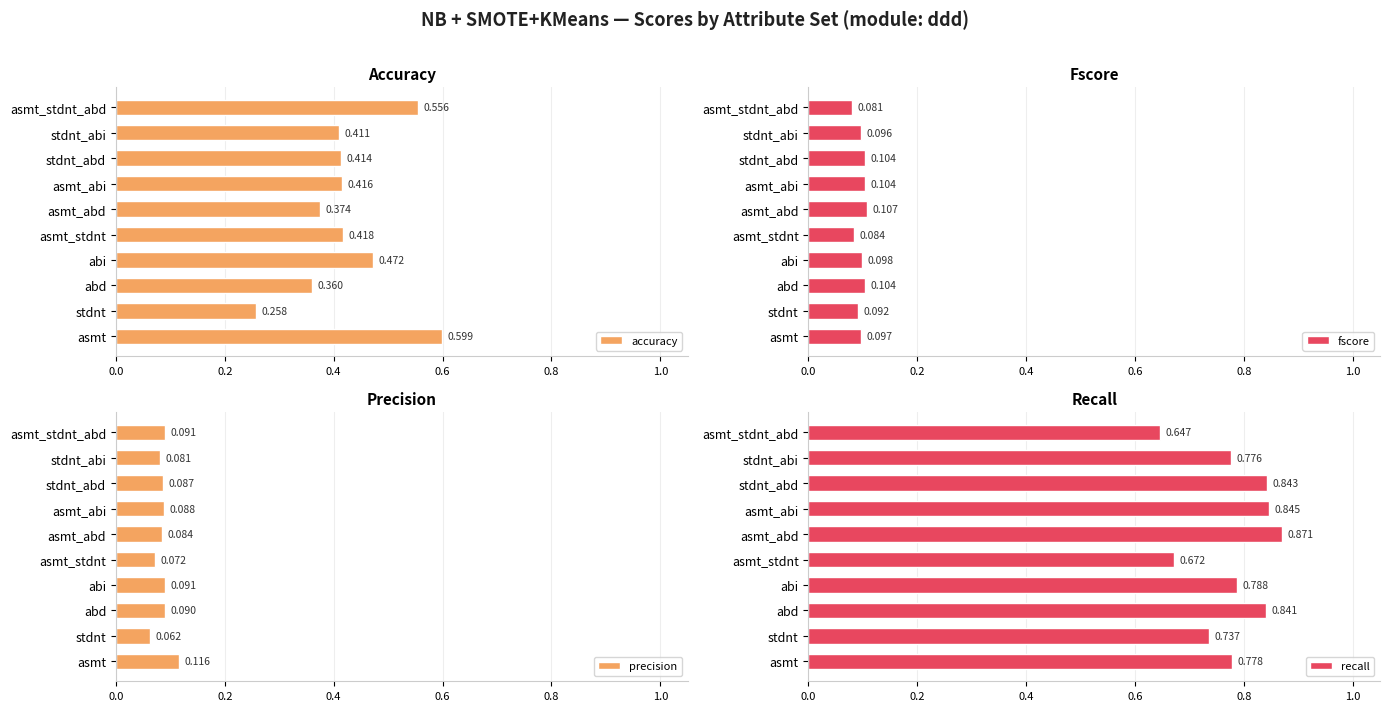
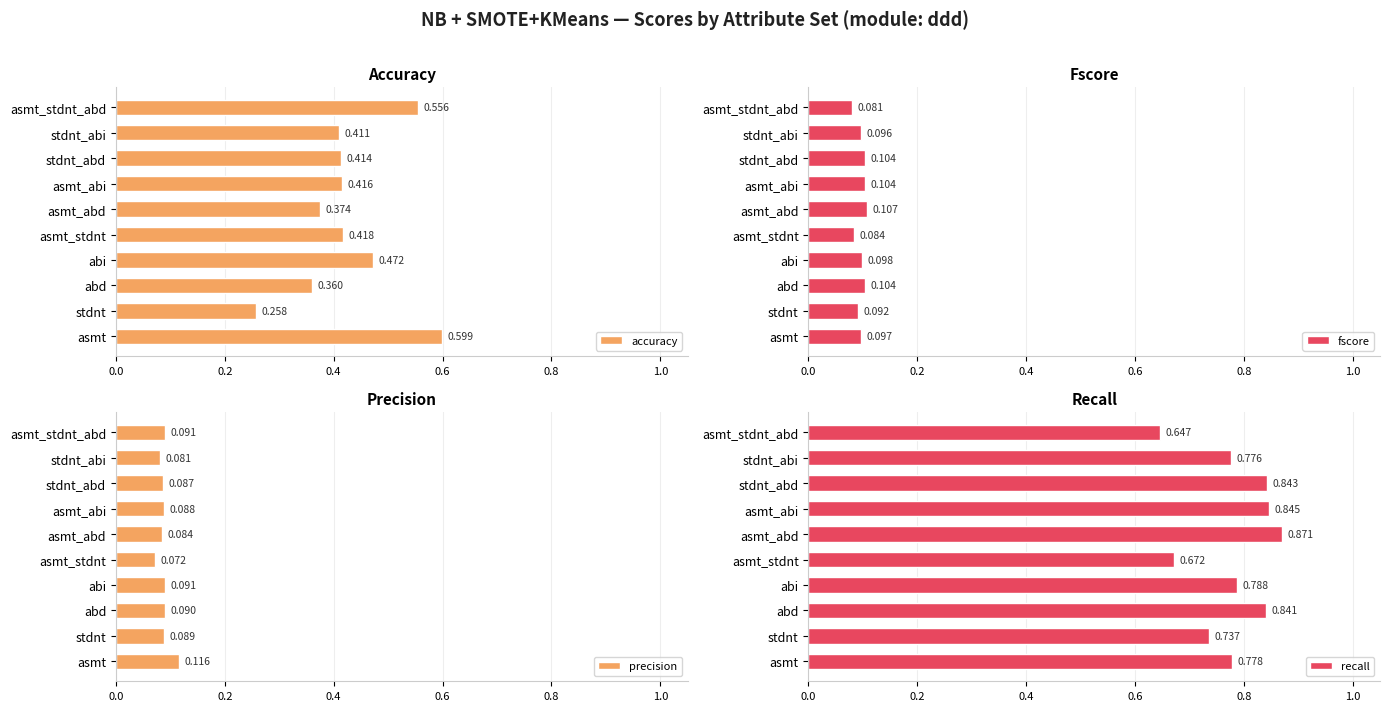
Precision, stdnt: 0.062 -> 0.089
